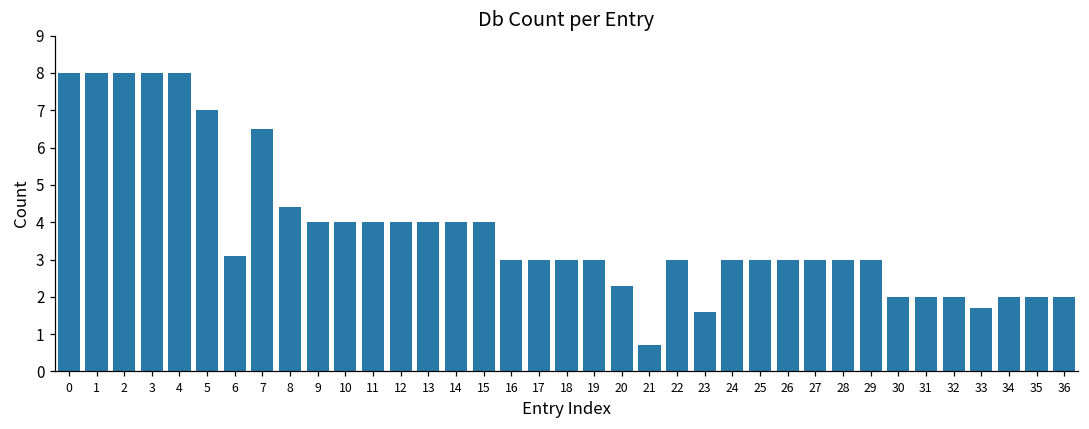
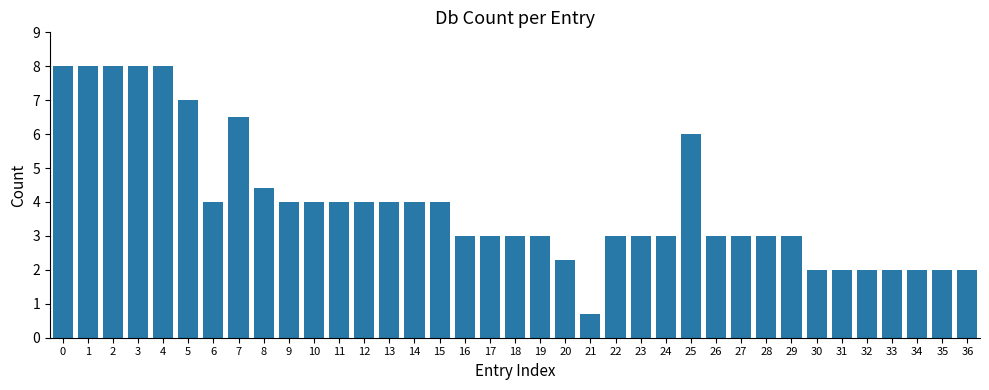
6: 3.1 -> 4.0
23: 1.6 -> 3.0
25: 3 -> 6
33: 1.7 -> 2.0
